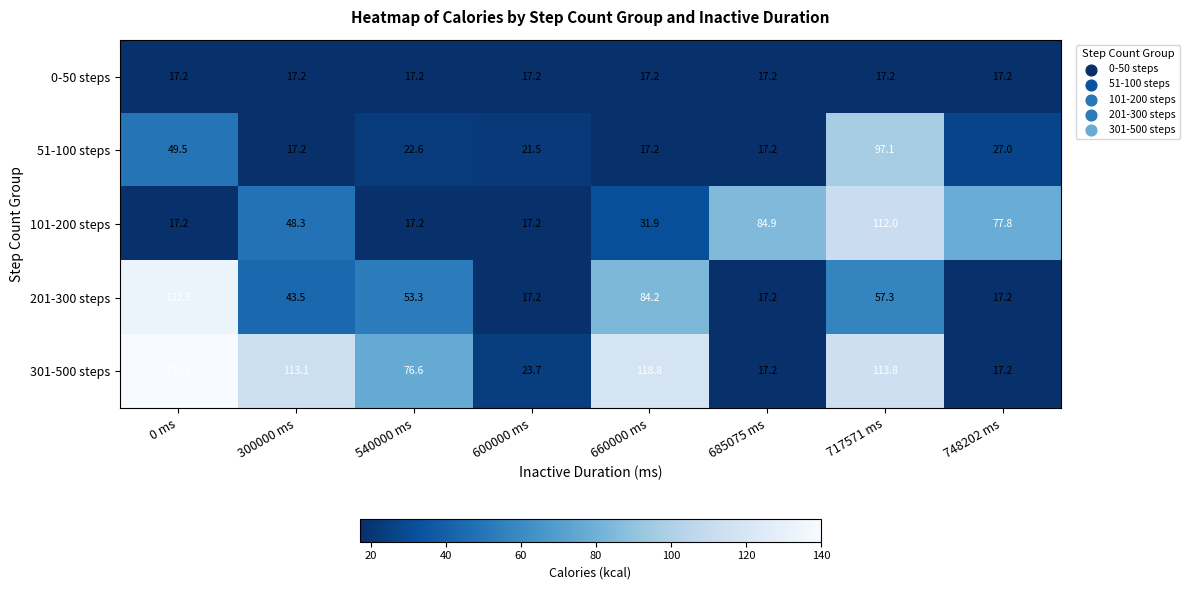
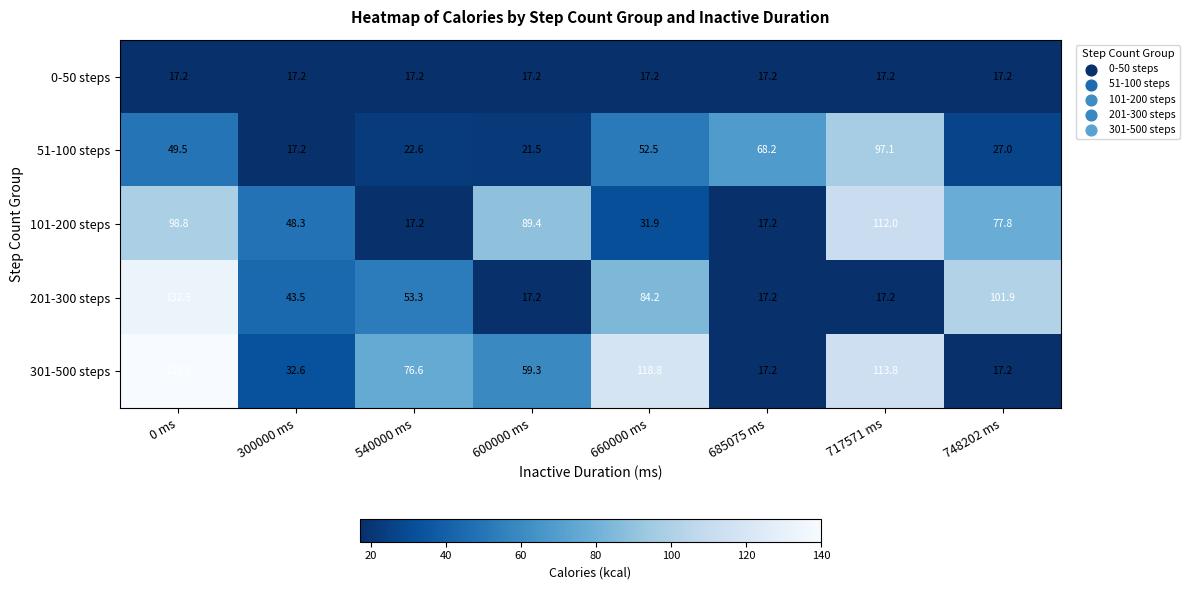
51-100 steps, 660000 ms: 17.2 -> 52.5
51-100 steps, 685075 ms: 17.2 -> 68.2
101-200 steps, 0 ms: 17.2 -> 98.8
101-200 steps, 600000 ms: 17.2 -> 89.4
101-200 steps, 685075 ms: 84.9 -> 17.2
201-300 steps, 717571 ms: 57.3 -> 17.2
201-300 steps, 748202 ms: 17.2 -> 101.9
301-500 steps, 300000 ms: 113.1 -> 32.6
301-500 steps, 600000 ms: 23.7 -> 59.3
